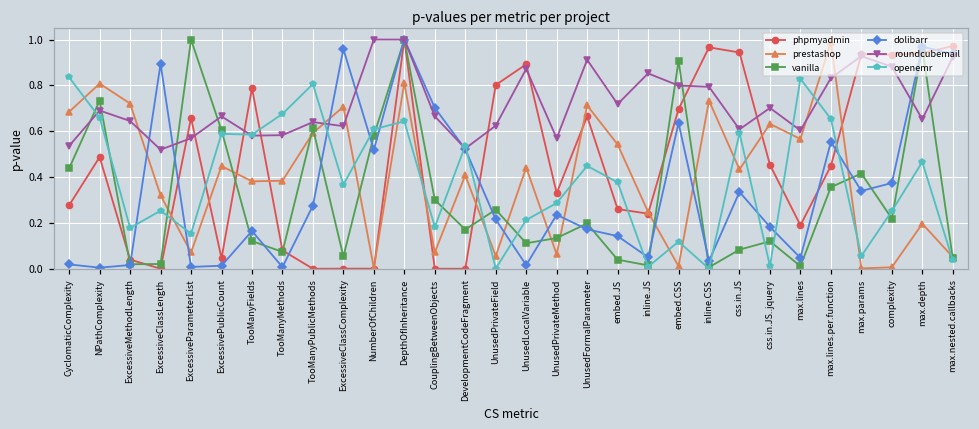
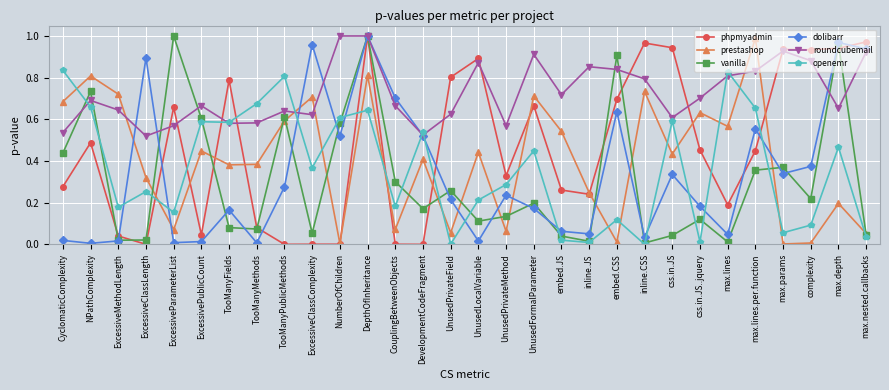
vanilla, TooManyFields: 0.12 -> 0.08
dolibarr, embed.JS: 0.14 -> 0.06
openemr, embed.JS: 0.38 -> 0.02
roundcubemail, embed.CSS: 0.80 -> 0.84
vanilla, css.in.JS: 0.08 -> 0.04
roundcubemail, max.lines: 0.60 -> 0.81
vanilla, max.params: 0.42 -> 0.37
openemr, complexity: 0.25 -> 0.09
